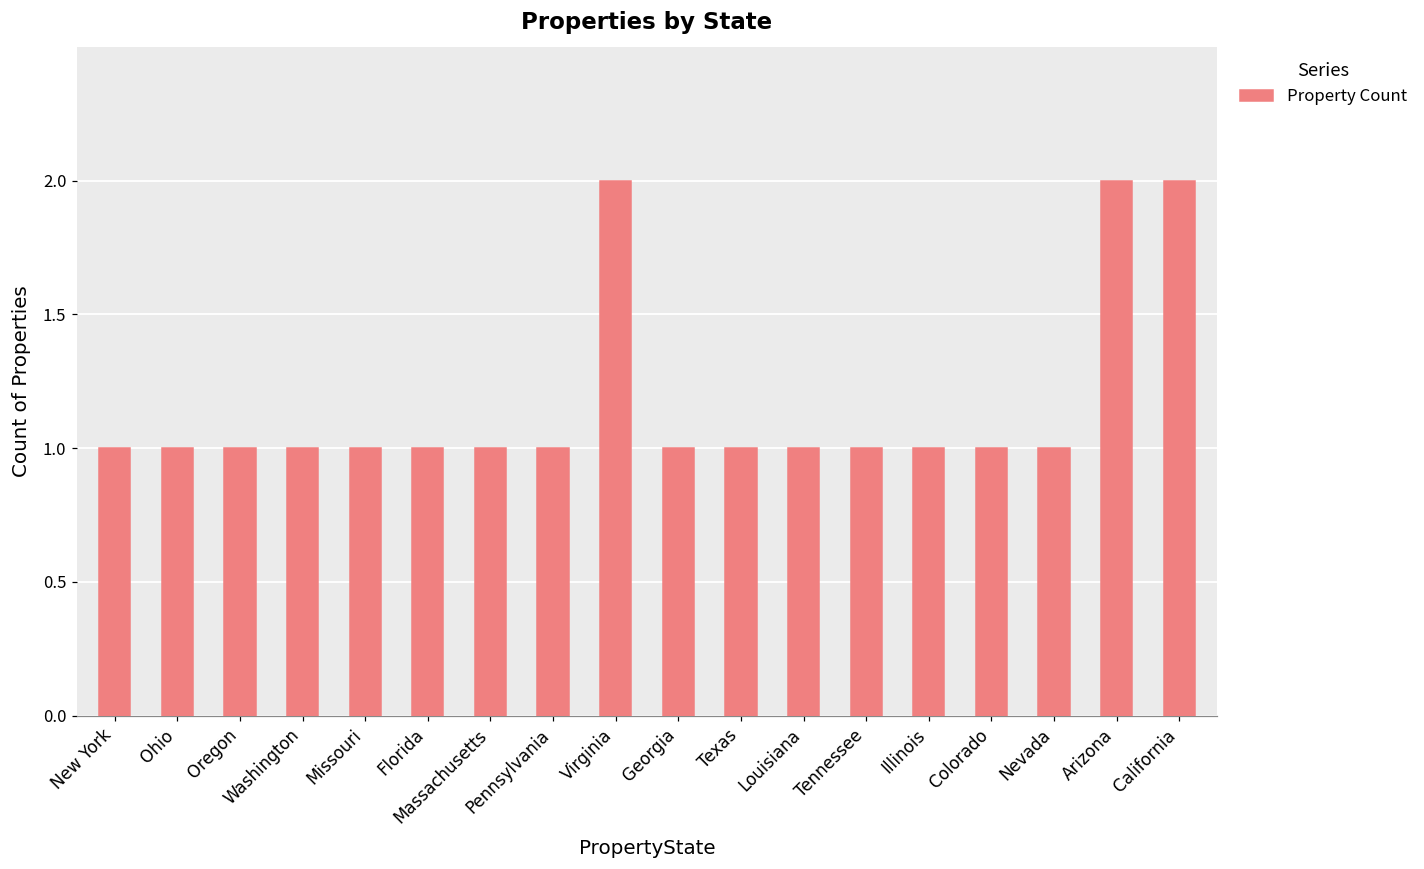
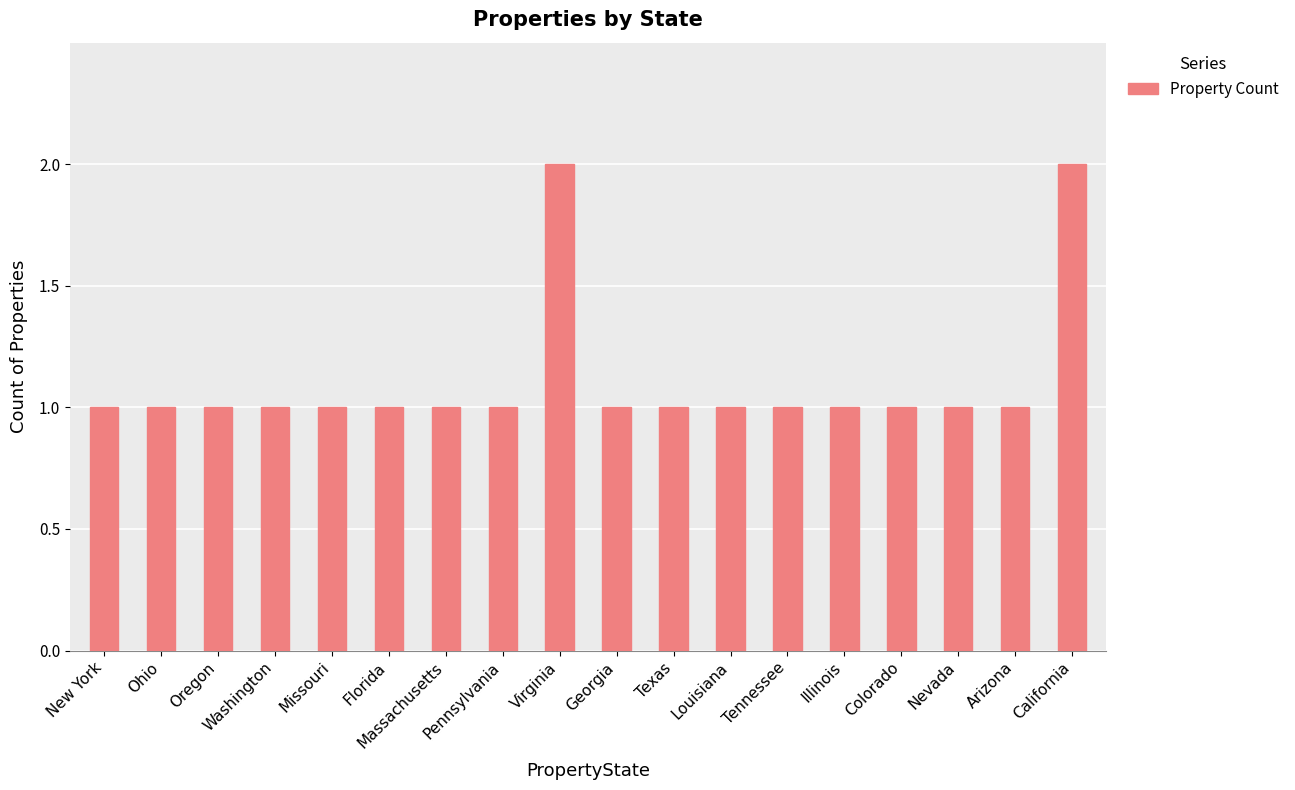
Arizona: 2 -> 1
